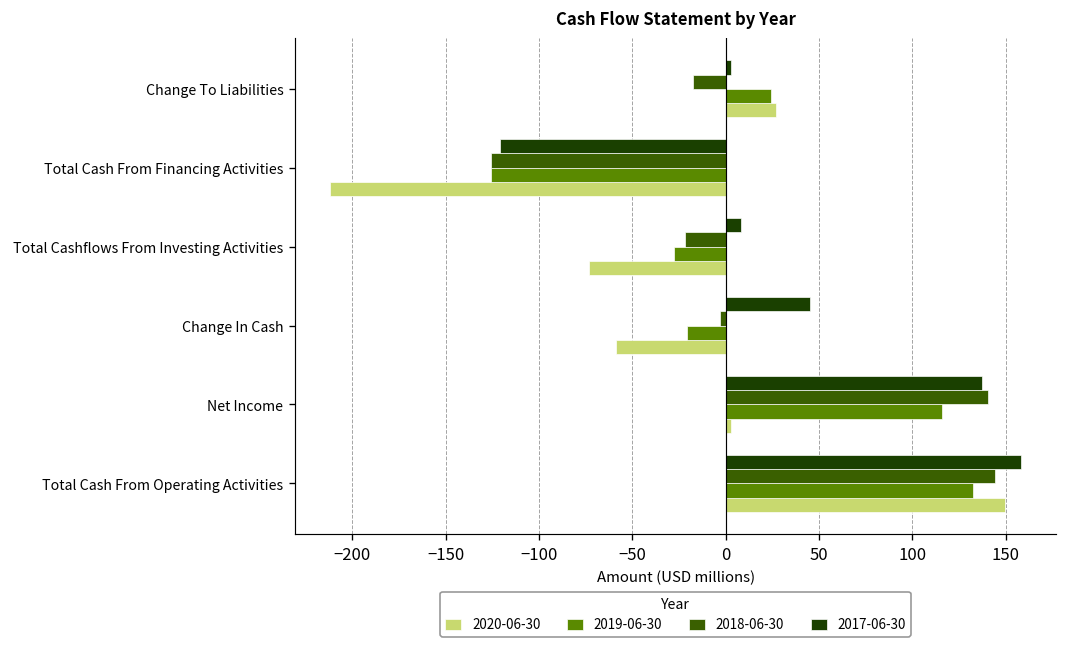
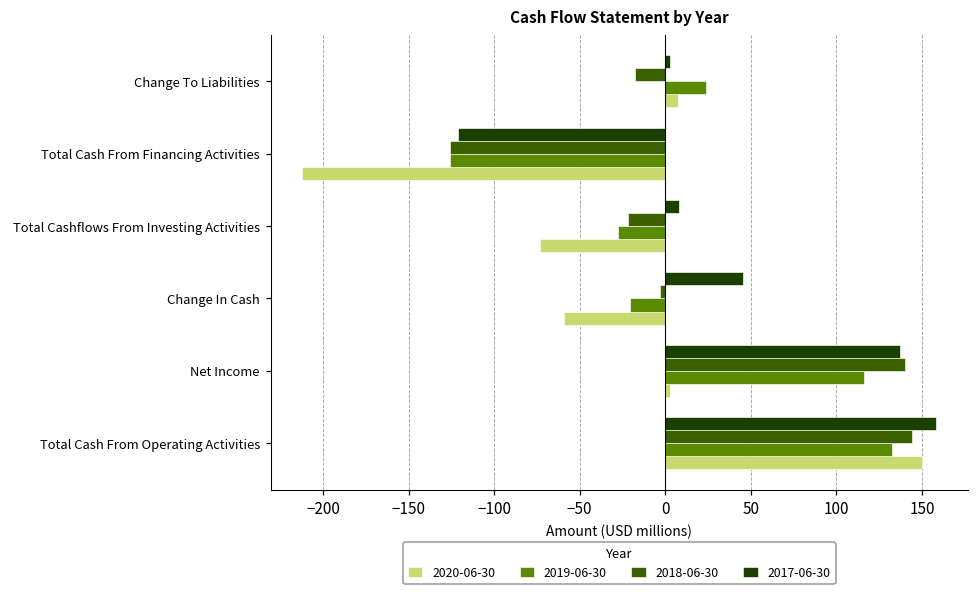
2020-06-30, Change To Liabilities: 27 -> 7
